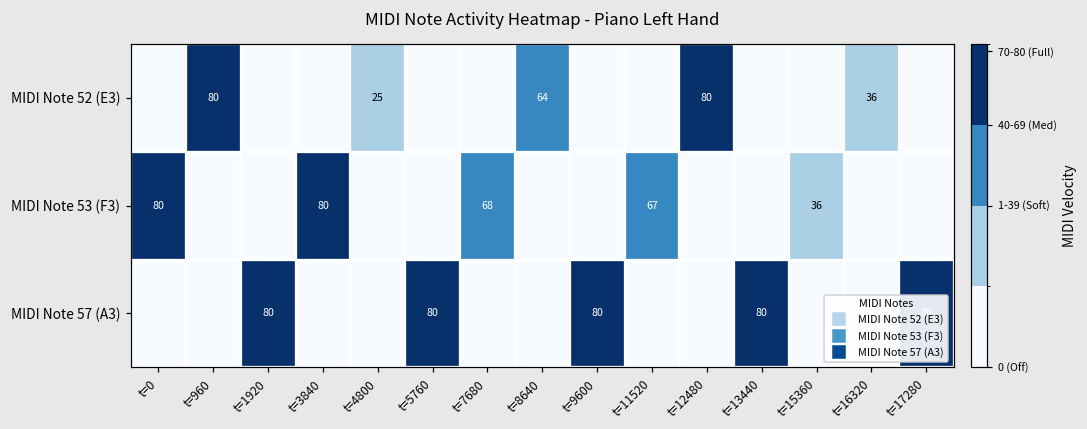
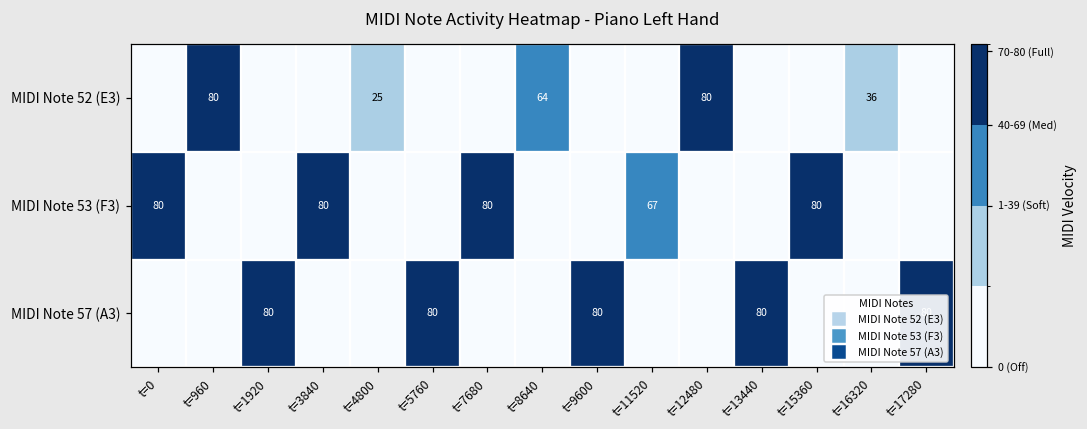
MIDI Note 53 (F3), t=7680: 68 -> 80
MIDI Note 53 (F3), t=15360: 36 -> 80
